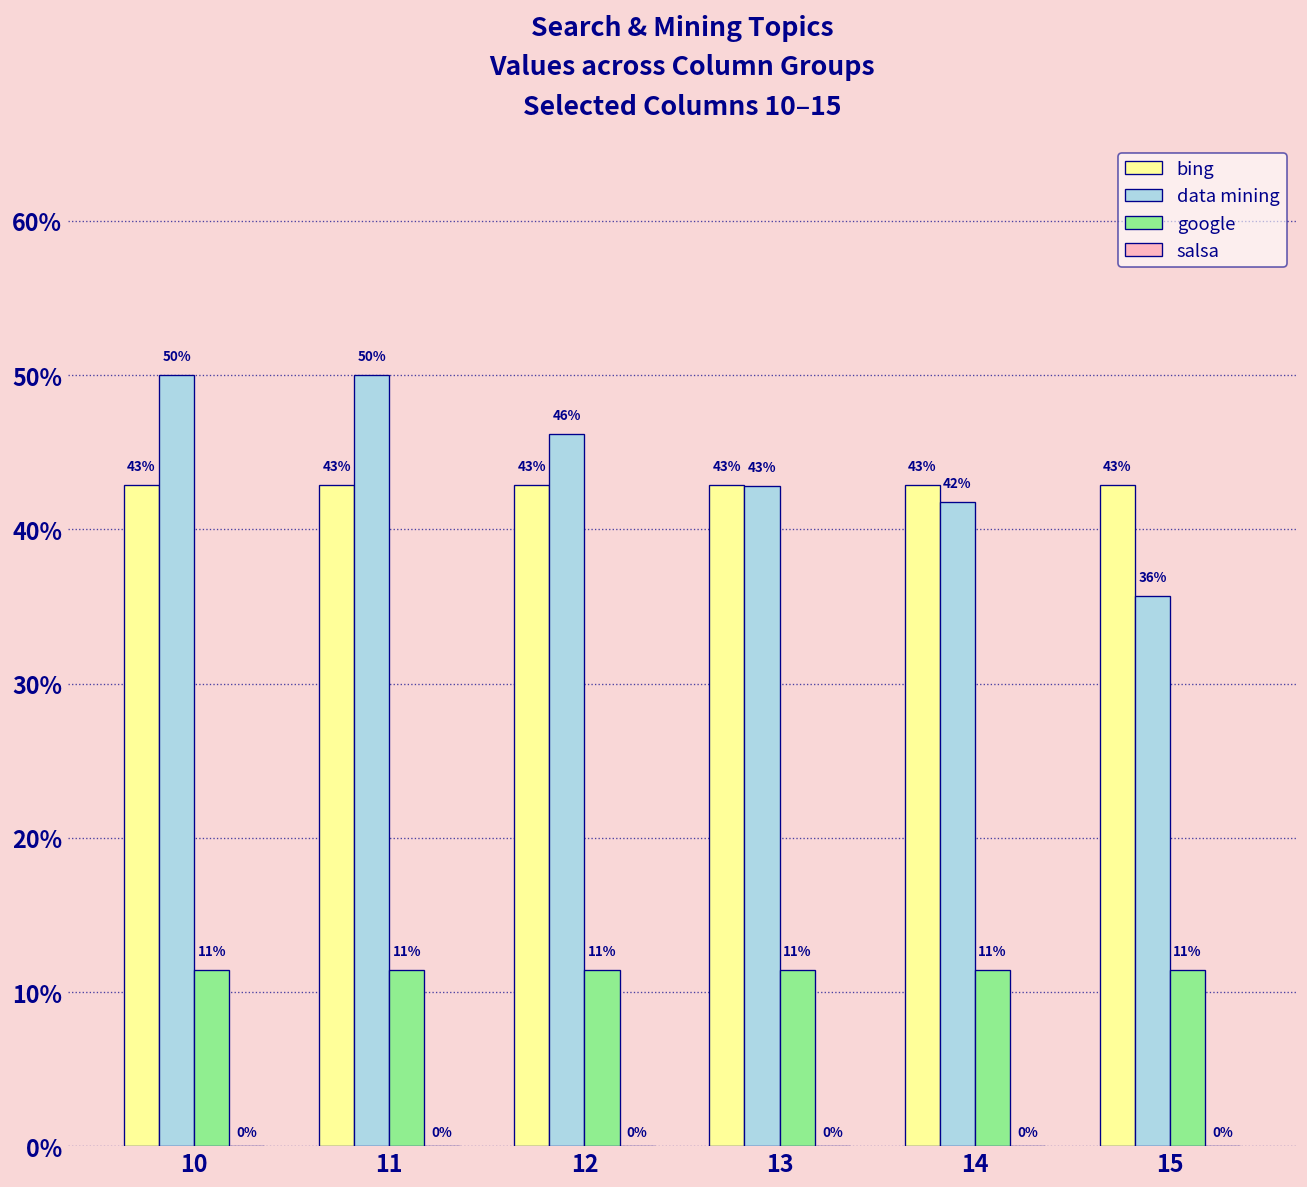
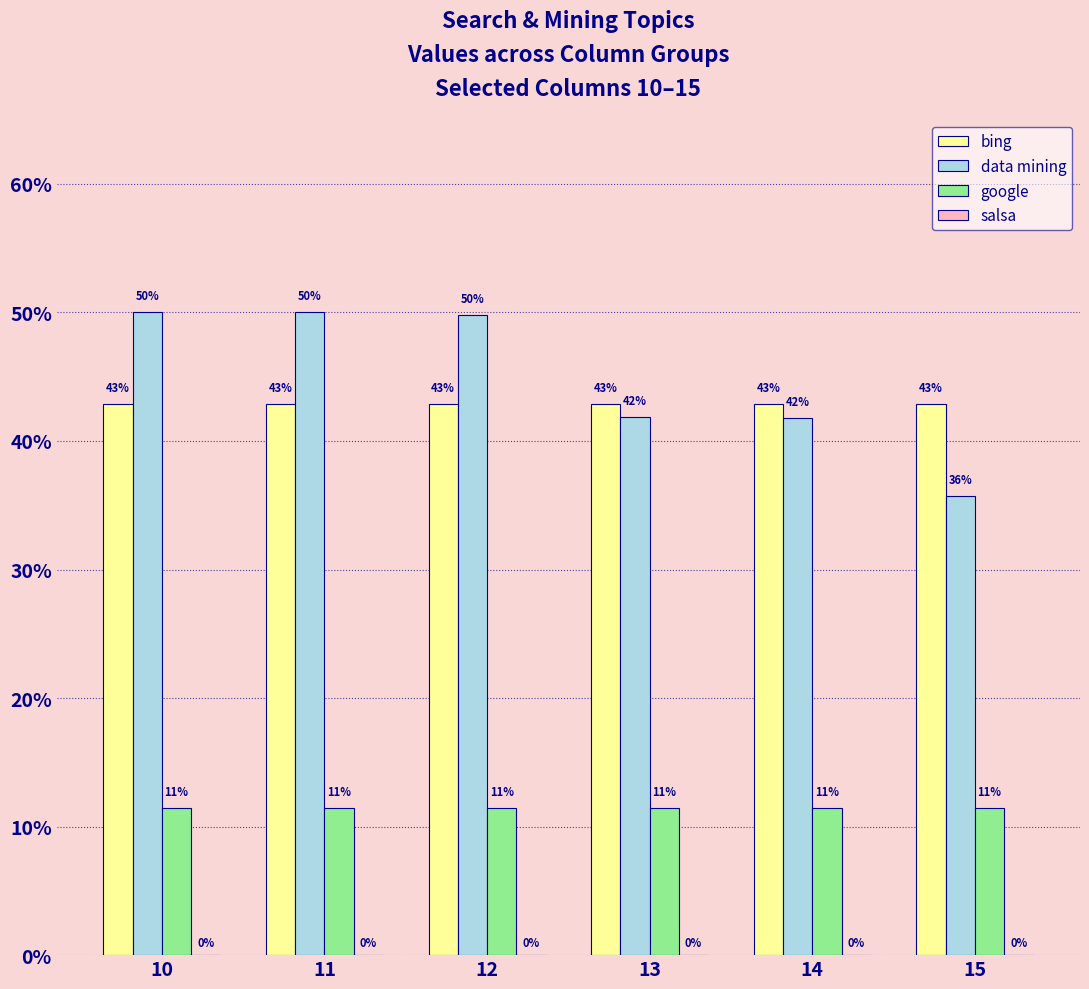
data mining, 12: 46% -> 50%
data mining, 13: 43% -> 42%
